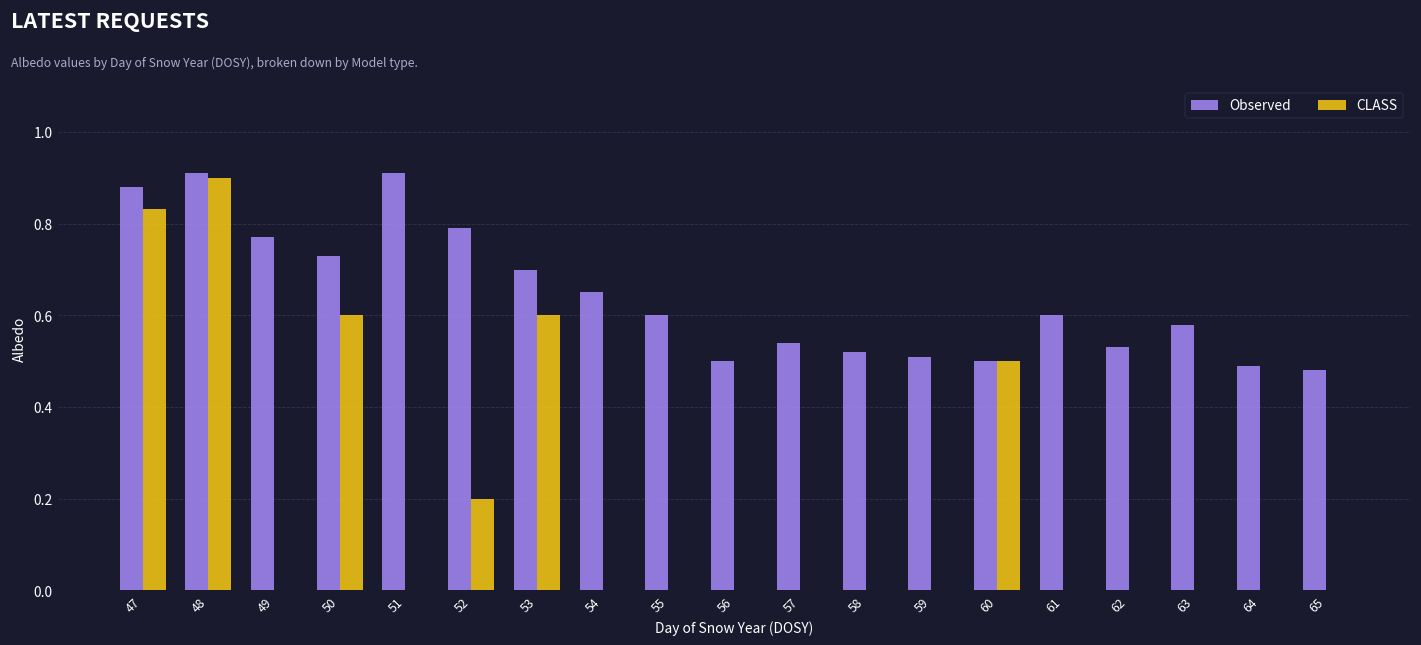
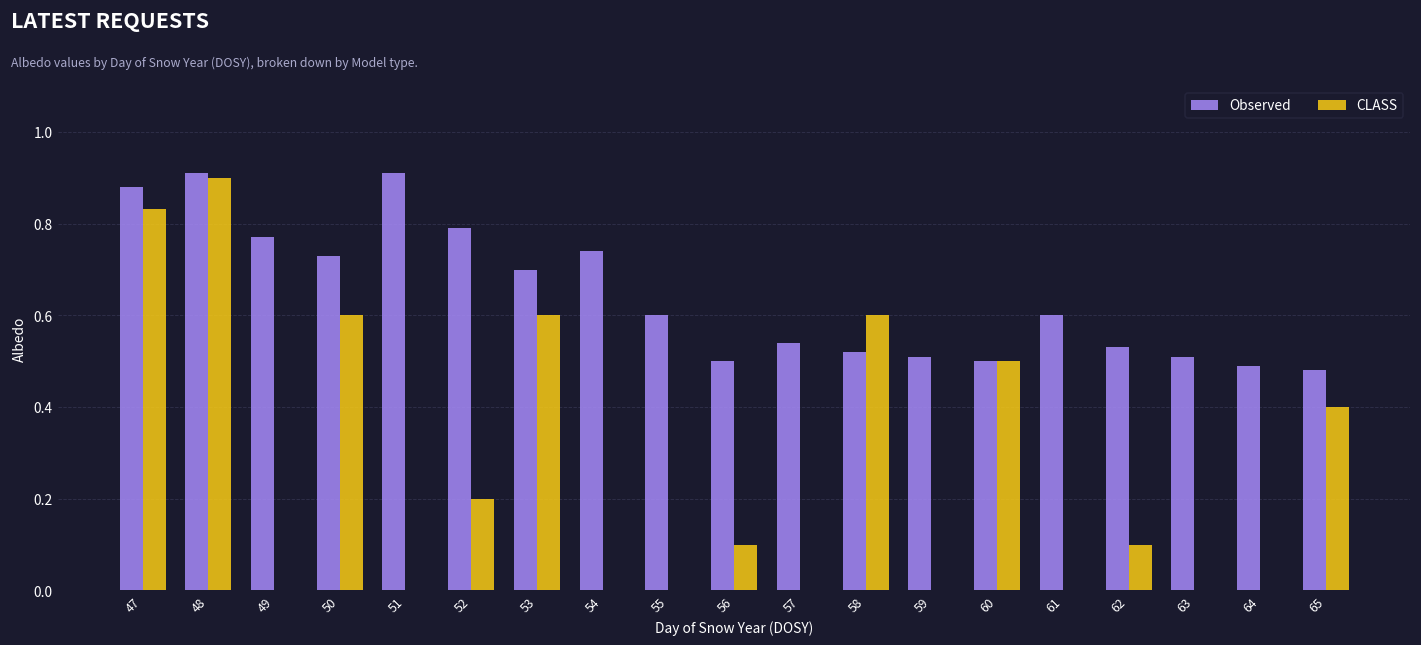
Observed, 54: 0.65 -> 0.74
CLASS, 56: 0.0 -> 0.1
CLASS, 58: 0.0 -> 0.6
CLASS, 62: 0.0 -> 0.1
Observed, 63: 0.58 -> 0.51
CLASS, 65: 0.0 -> 0.4
